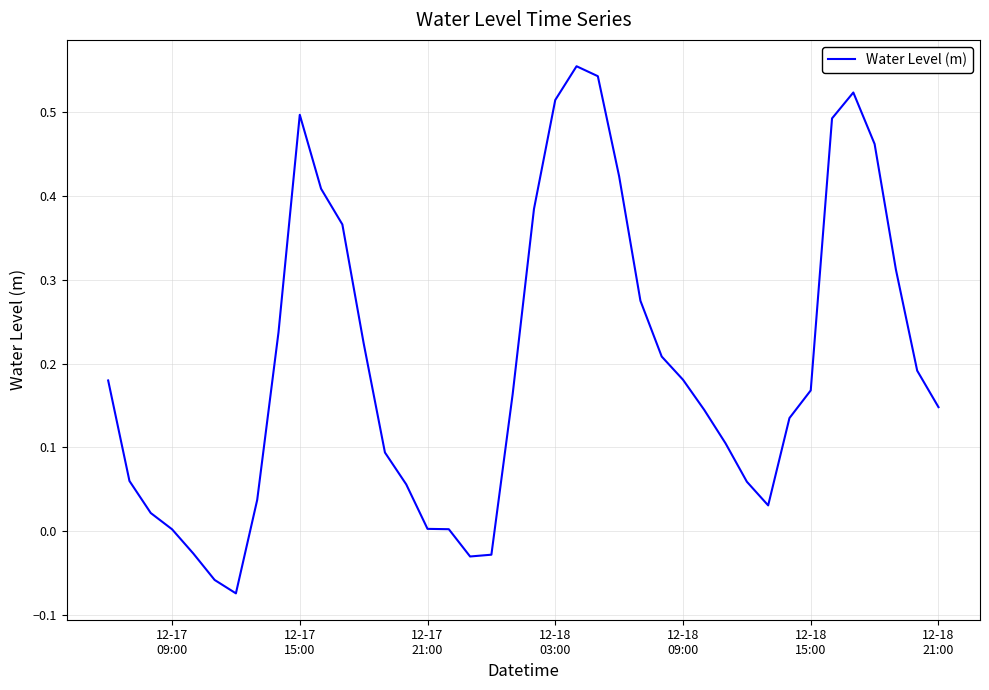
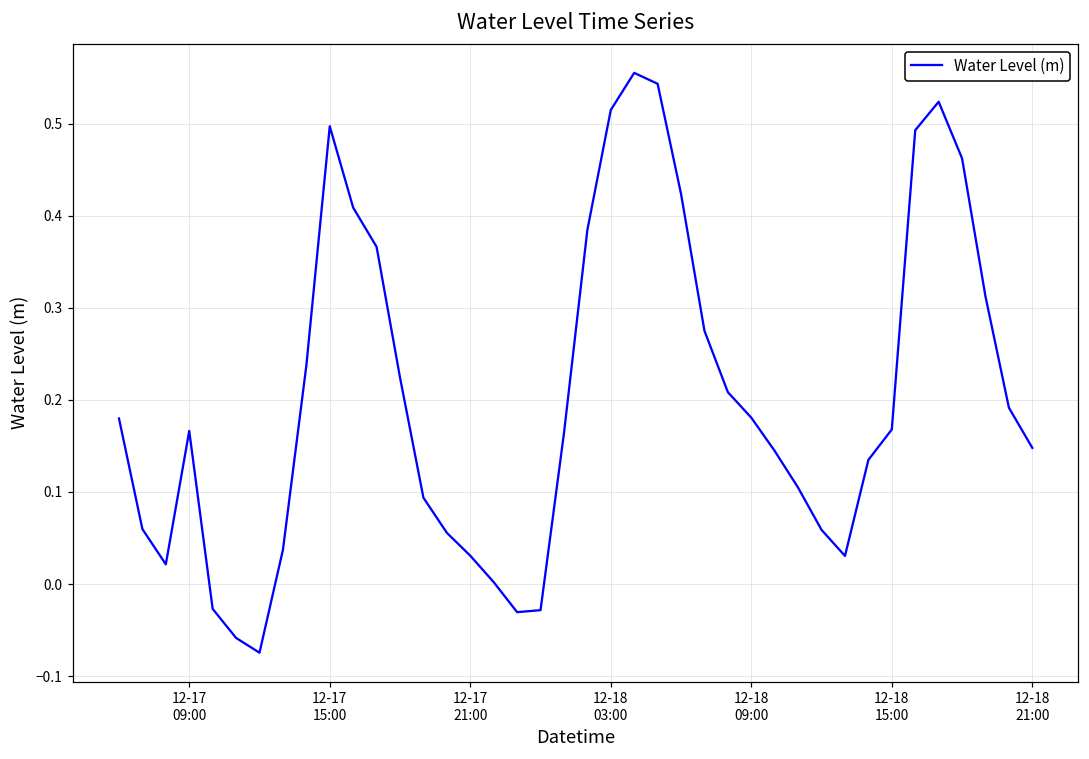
12-17 09:00: 0.00 -> 0.17
12-17 21:00: 0.00 -> 0.03
